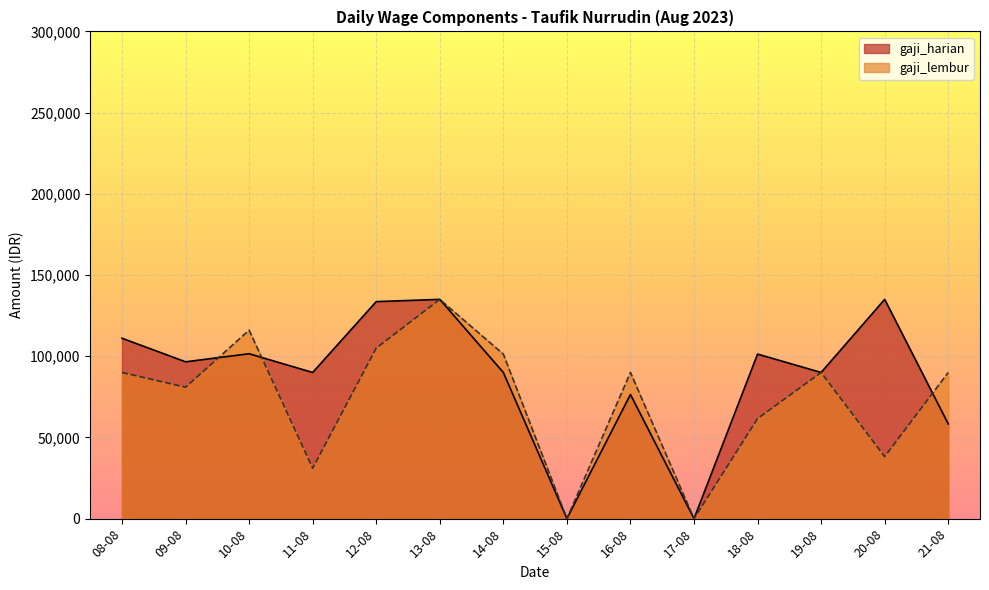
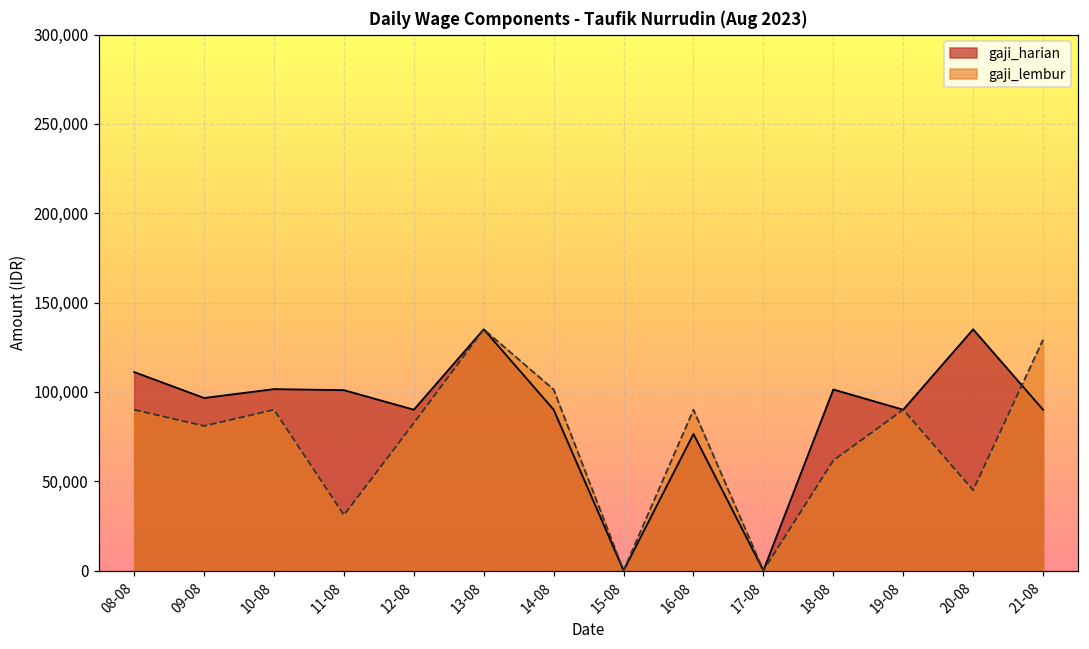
gaji_lembur, 10-08: 116,000 -> 90,000
gaji_harian, 11-08: 90,000 -> 101,000
gaji_harian, 12-08: 134,000 -> 90,000
gaji_lembur, 12-08: 105,000 -> 83,000
gaji_lembur, 20-08: 38,000 -> 45,000
gaji_harian, 21-08: 58,000 -> 90,000
gaji_lembur, 21-08: 90,000 -> 129,000
